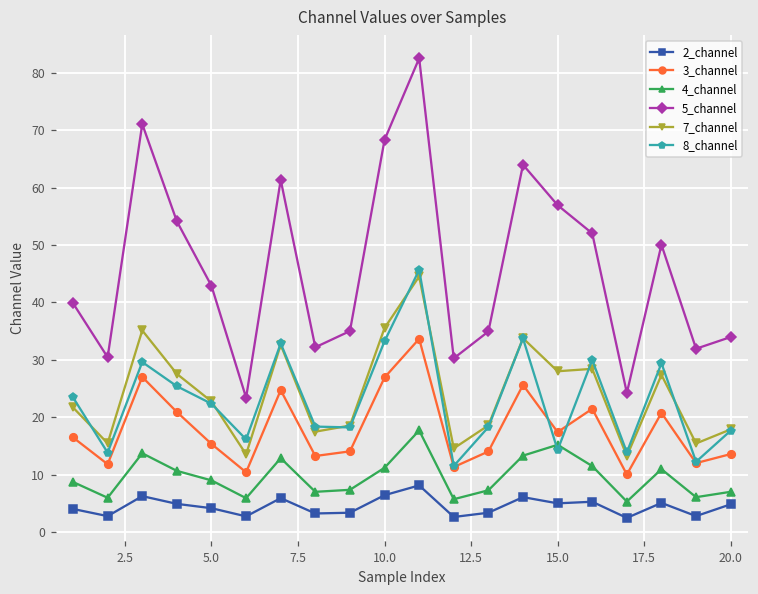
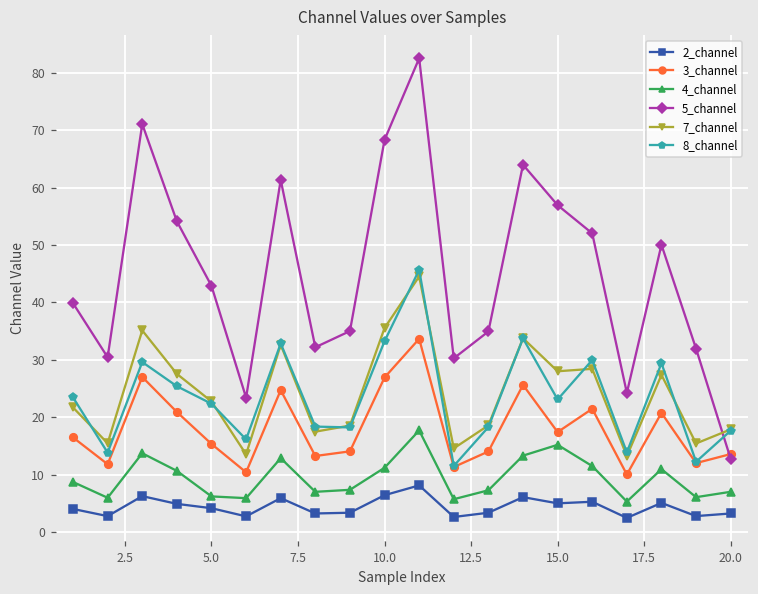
4_channel, 5.0: 9 -> 6
8_channel, 15.0: 14 -> 23
2_channel, 20.0: 5 -> 3
5_channel, 20.0: 34 -> 13
